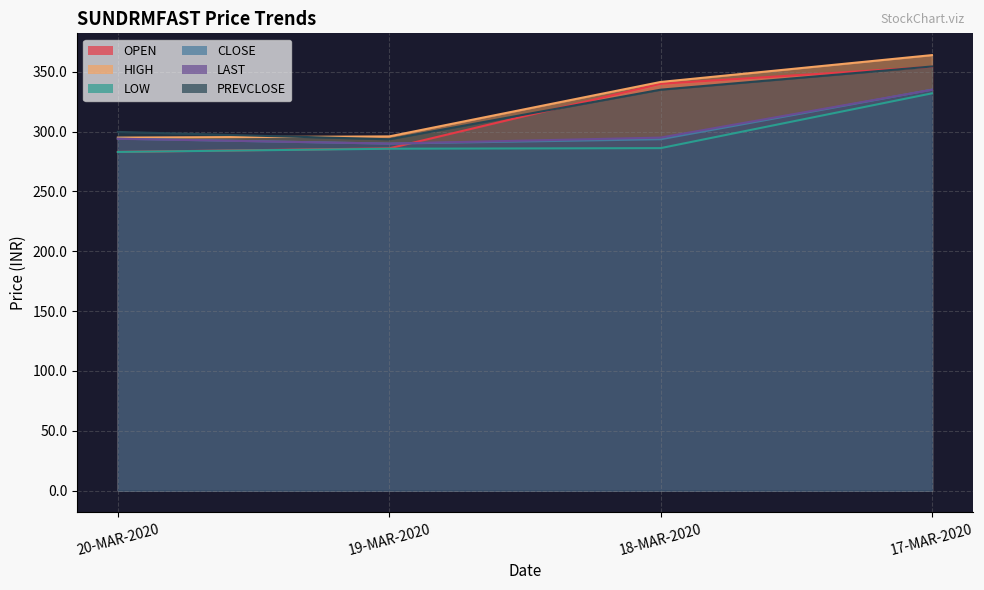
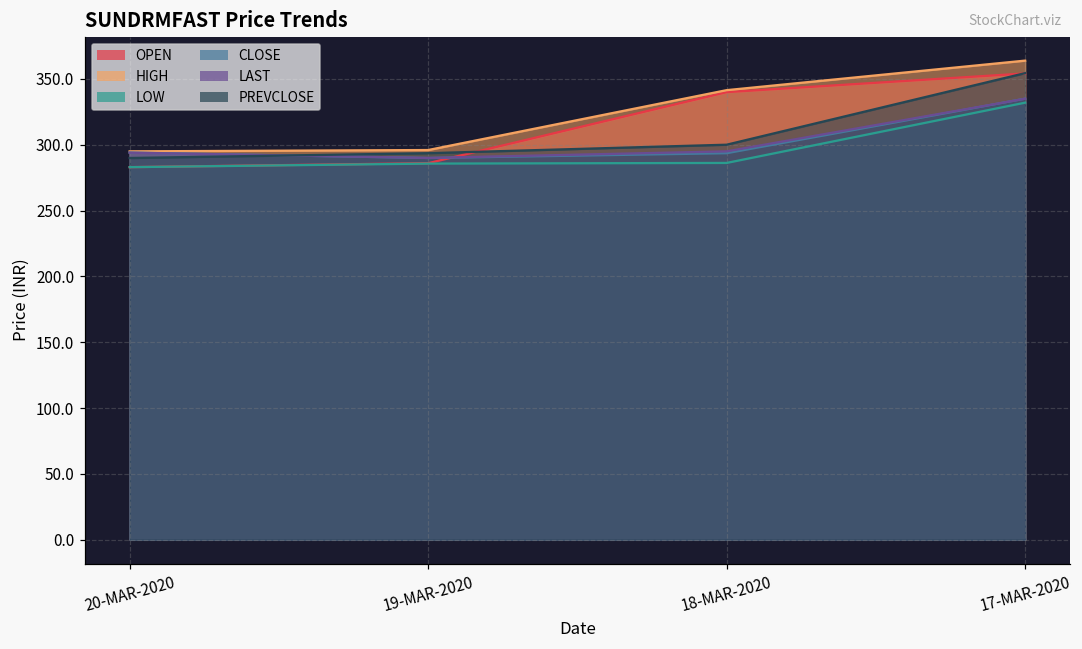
PREVCLOSE, 20-MAR-2020: 300 -> 290
PREVCLOSE, 18-MAR-2020: 335 -> 300
